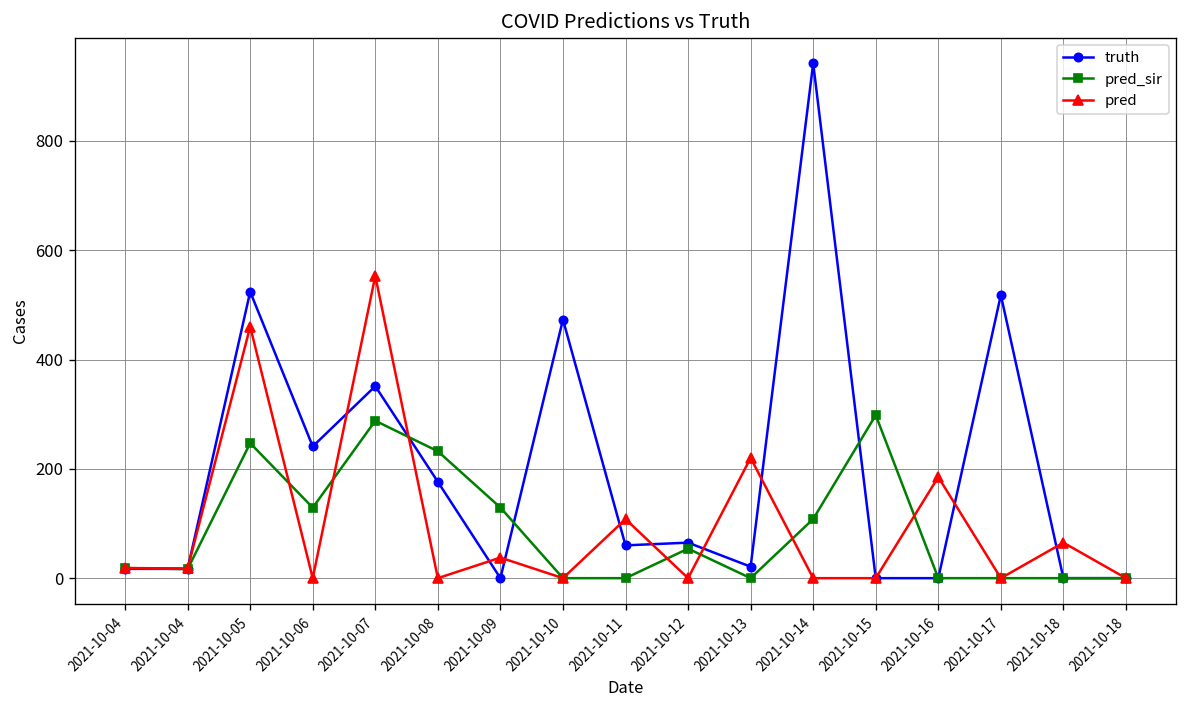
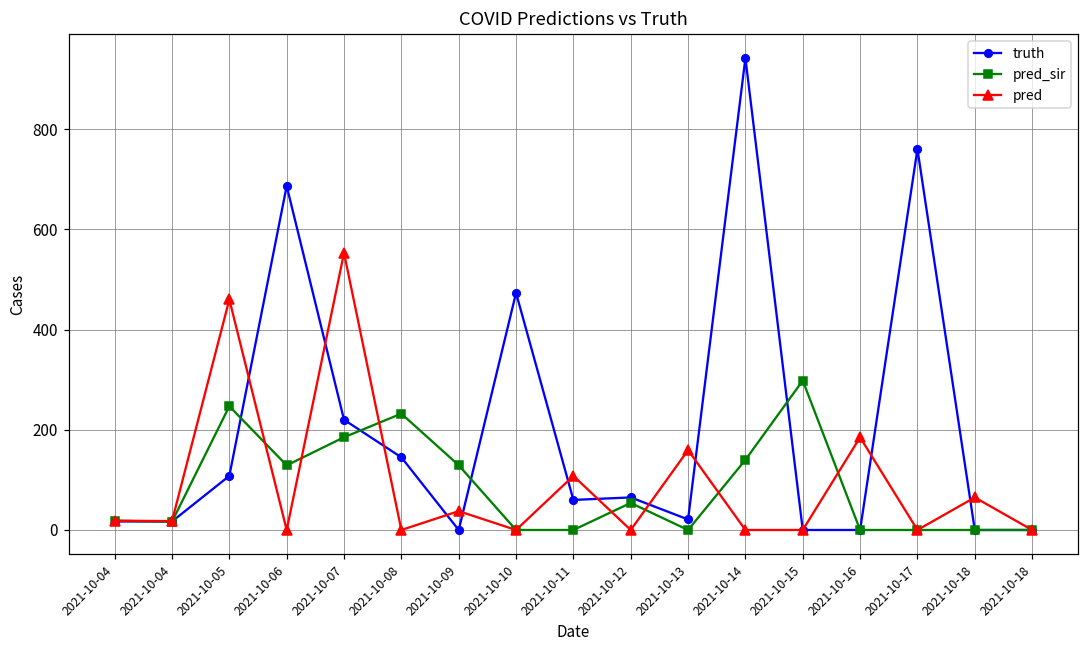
truth, 2021-10-05: 520 -> 110
truth, 2021-10-06: 240 -> 690
truth, 2021-10-07: 350 -> 220
pred_sir, 2021-10-07: 290 -> 190
truth, 2021-10-08: 180 -> 150
pred, 2021-10-13: 220 -> 160
pred_sir, 2021-10-14: 110 -> 140
truth, 2021-10-17: 520 -> 760
